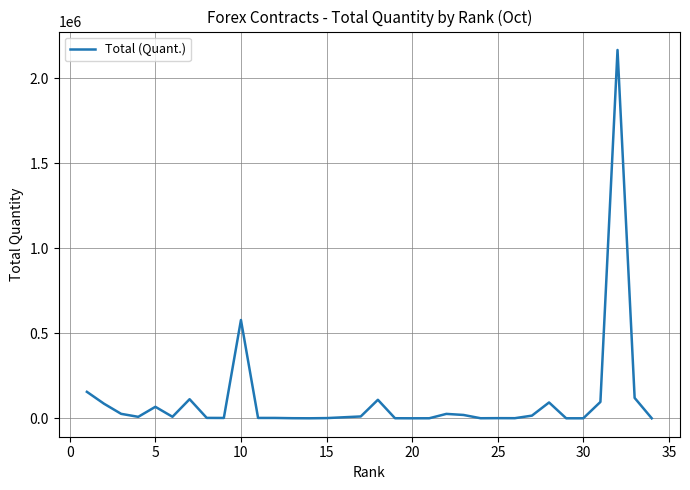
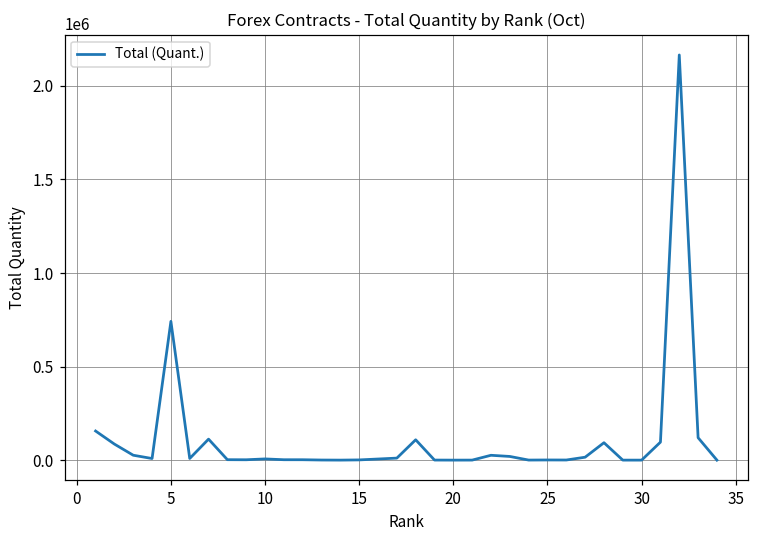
5: 70000 -> 740000
10: 580000 -> 10000
